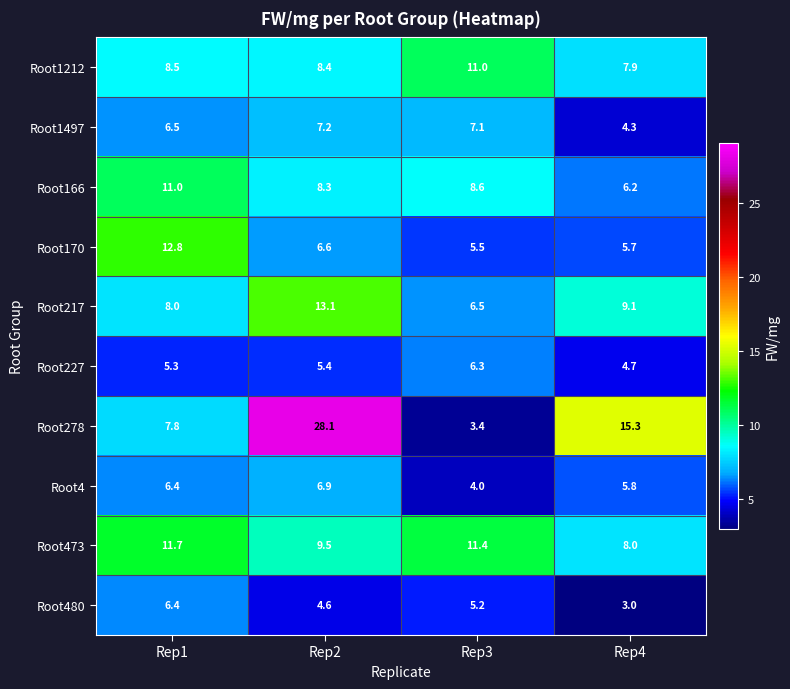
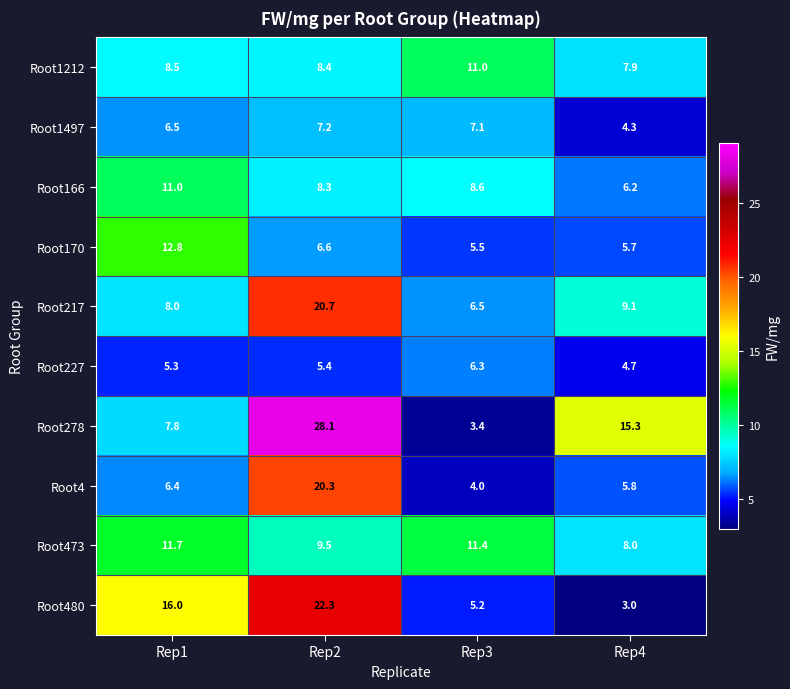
Root217, Rep2: 13.1 -> 20.7
Root4, Rep2: 6.9 -> 20.3
Root480, Rep1: 6.4 -> 16.0
Root480, Rep2: 4.6 -> 22.3
